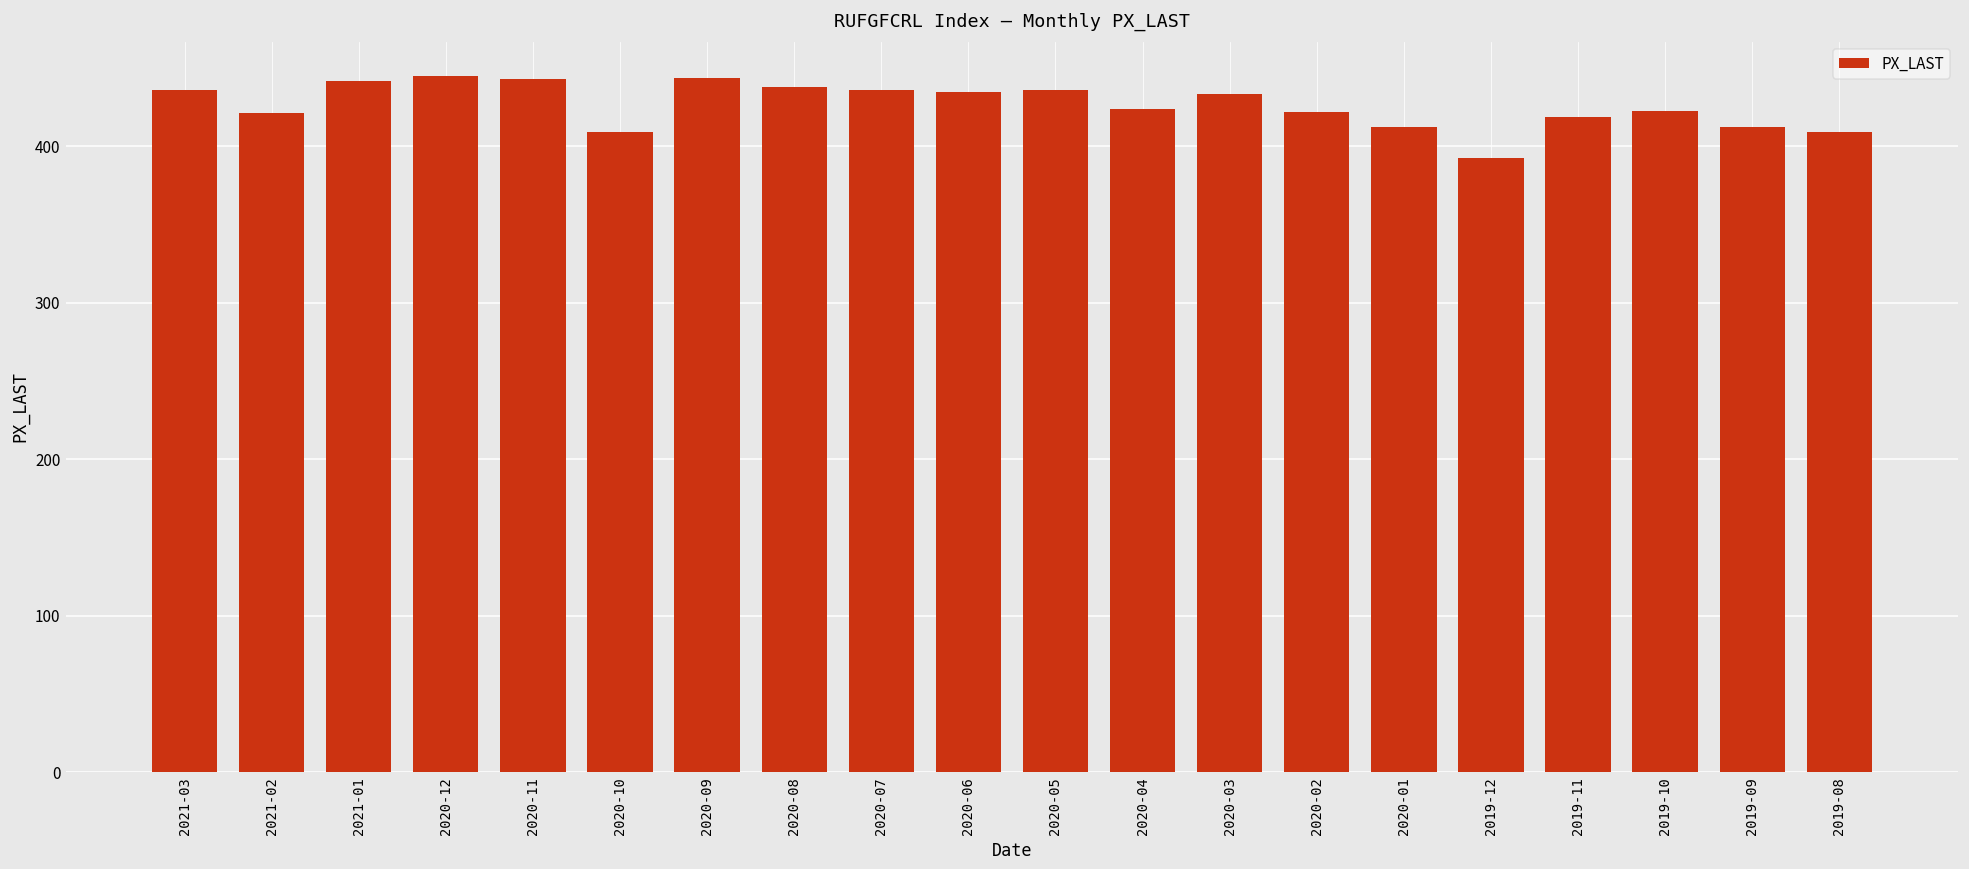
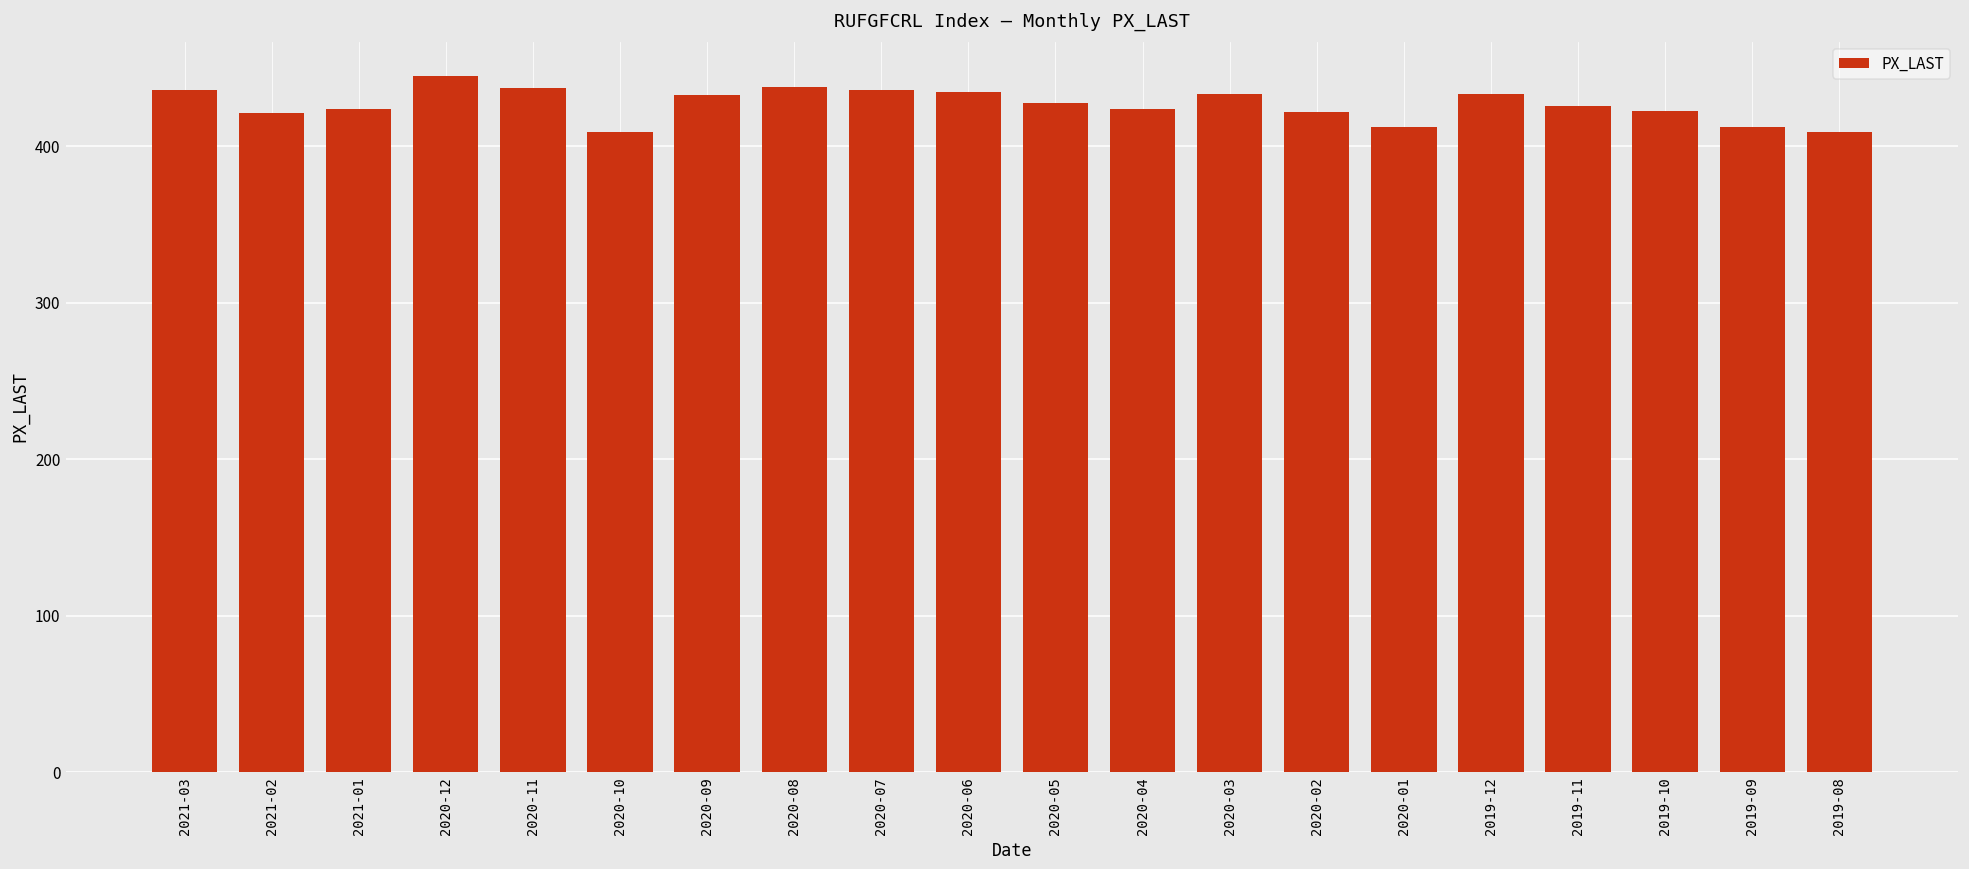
2021-01: 441 -> 424
2020-11: 443 -> 437
2020-09: 444 -> 433
2020-05: 436 -> 427
2019-12: 393 -> 433
2019-11: 419 -> 426
